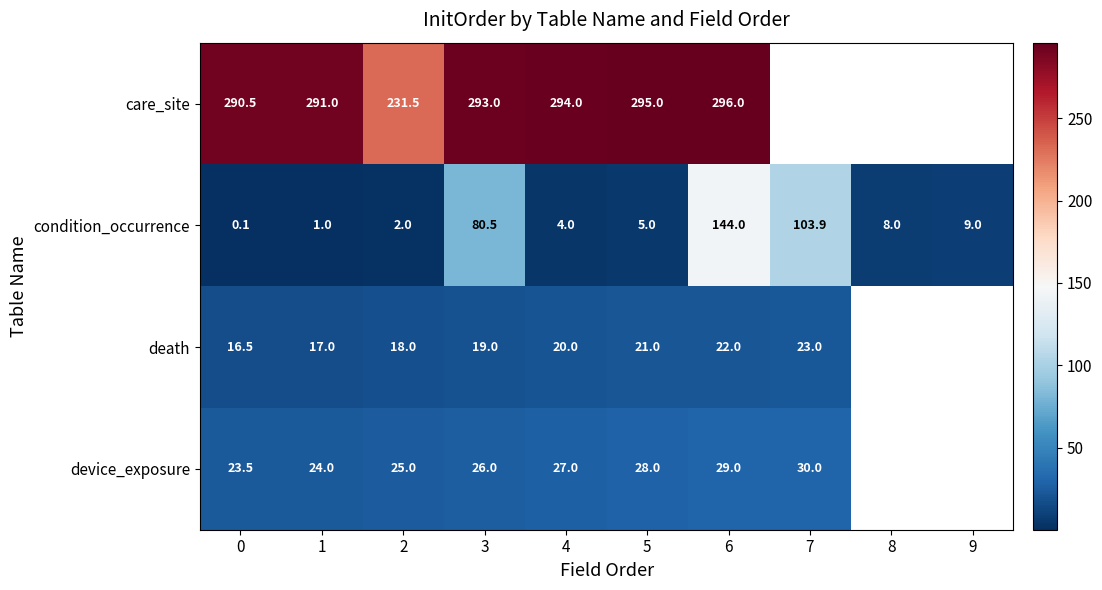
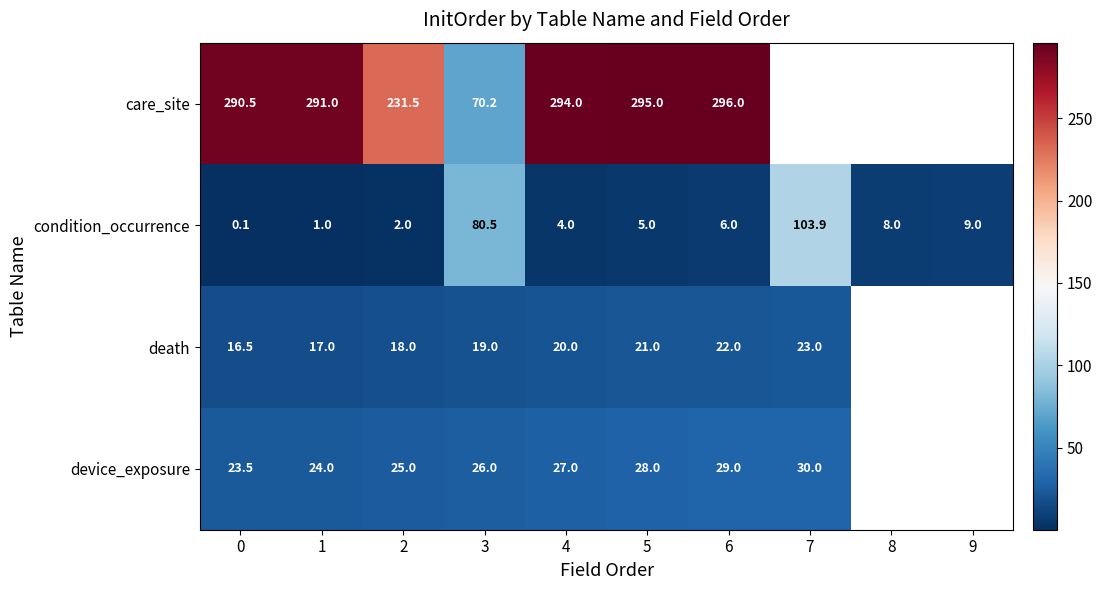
care_site, 3: 293.0 -> 70.2
condition_occurrence, 6: 144.0 -> 6.0
